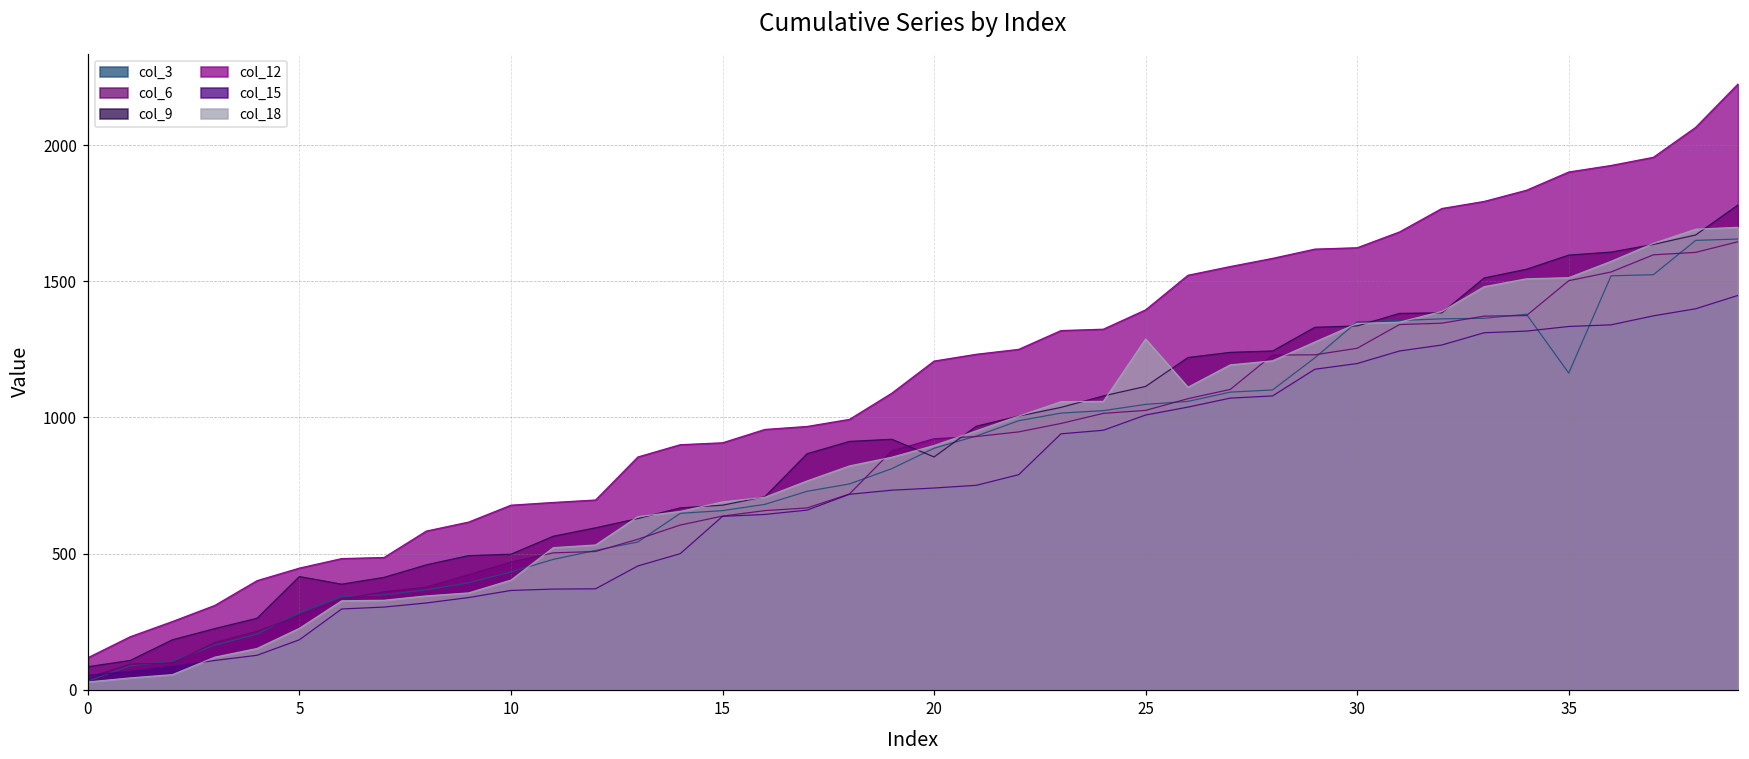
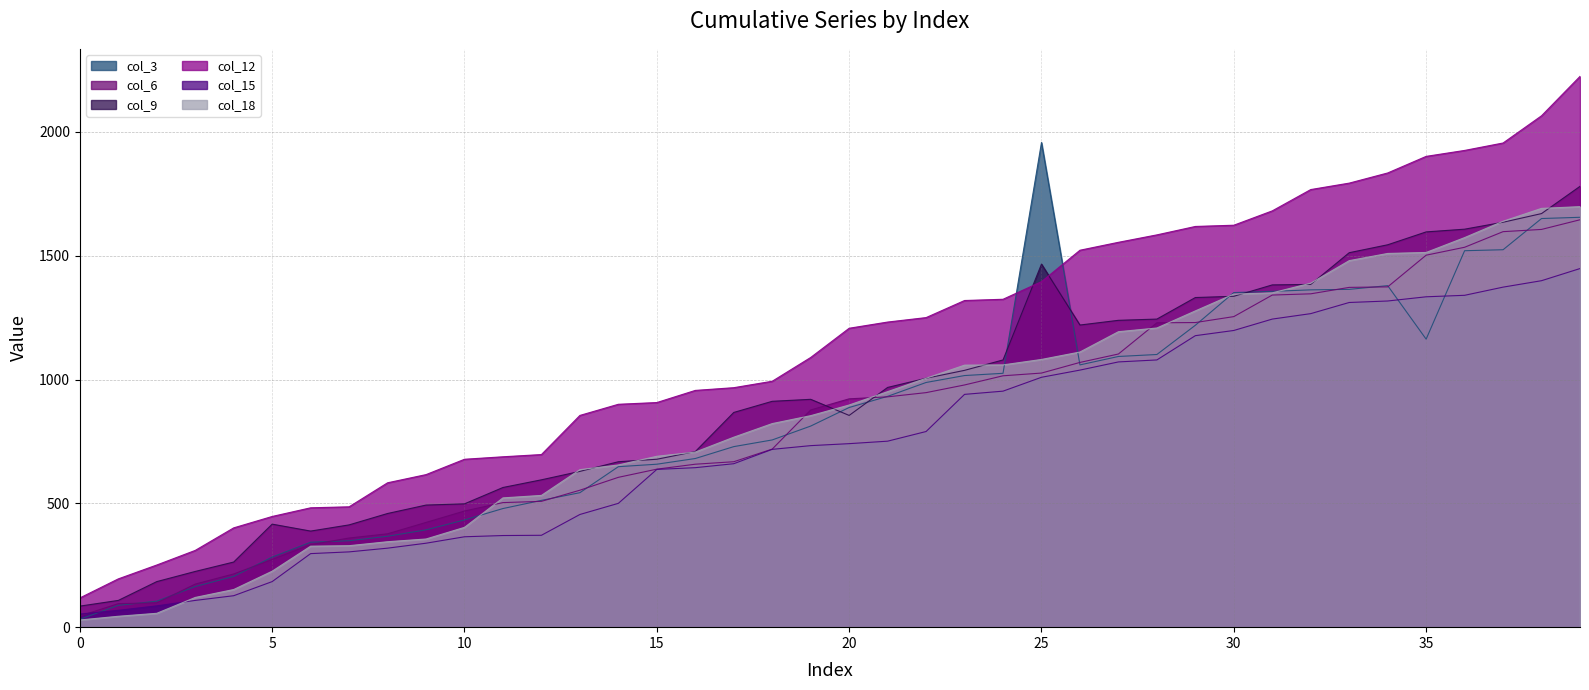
col_3, 25: 1050 -> 1960
col_9, 25: 1110 -> 1470
col_18, 25: 1290 -> 1080
